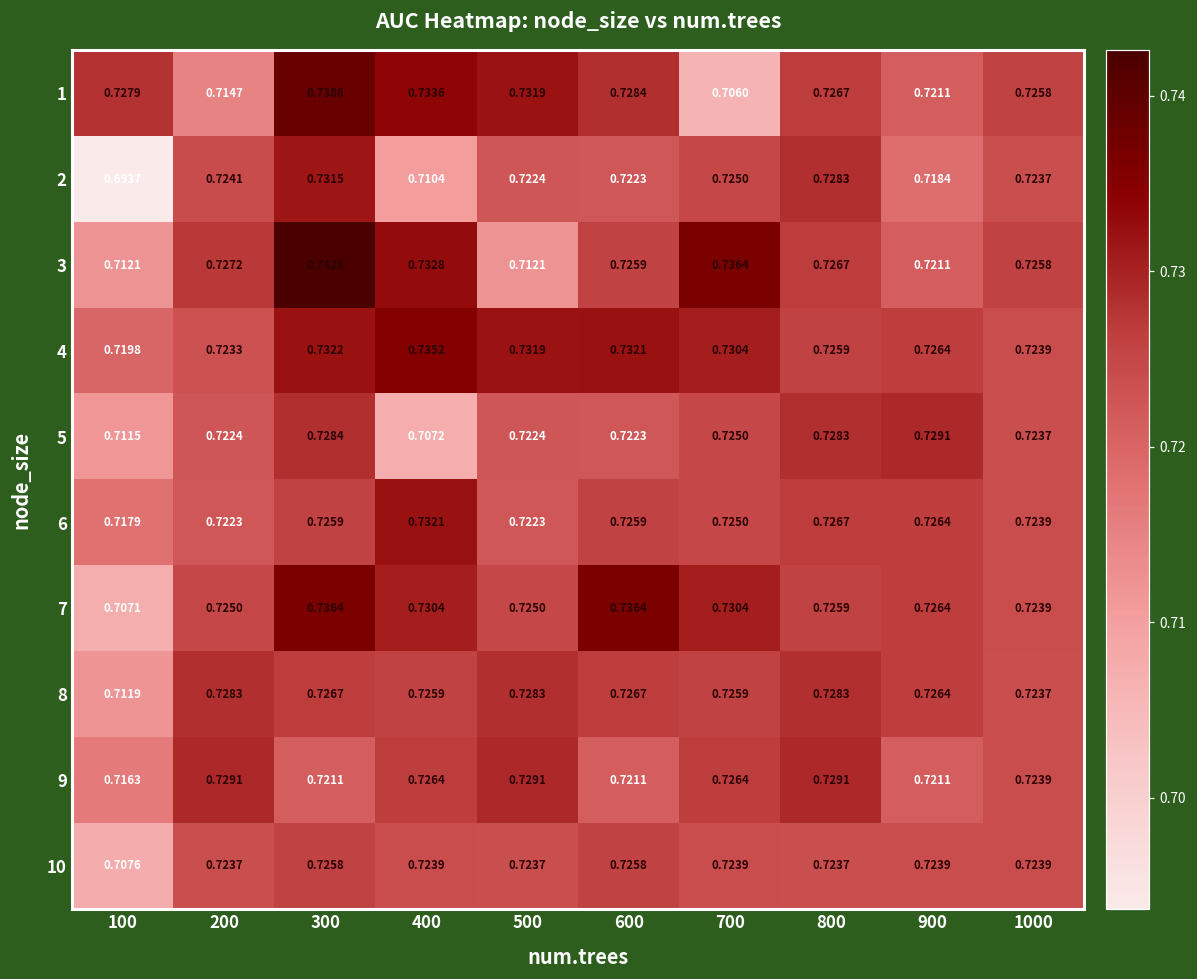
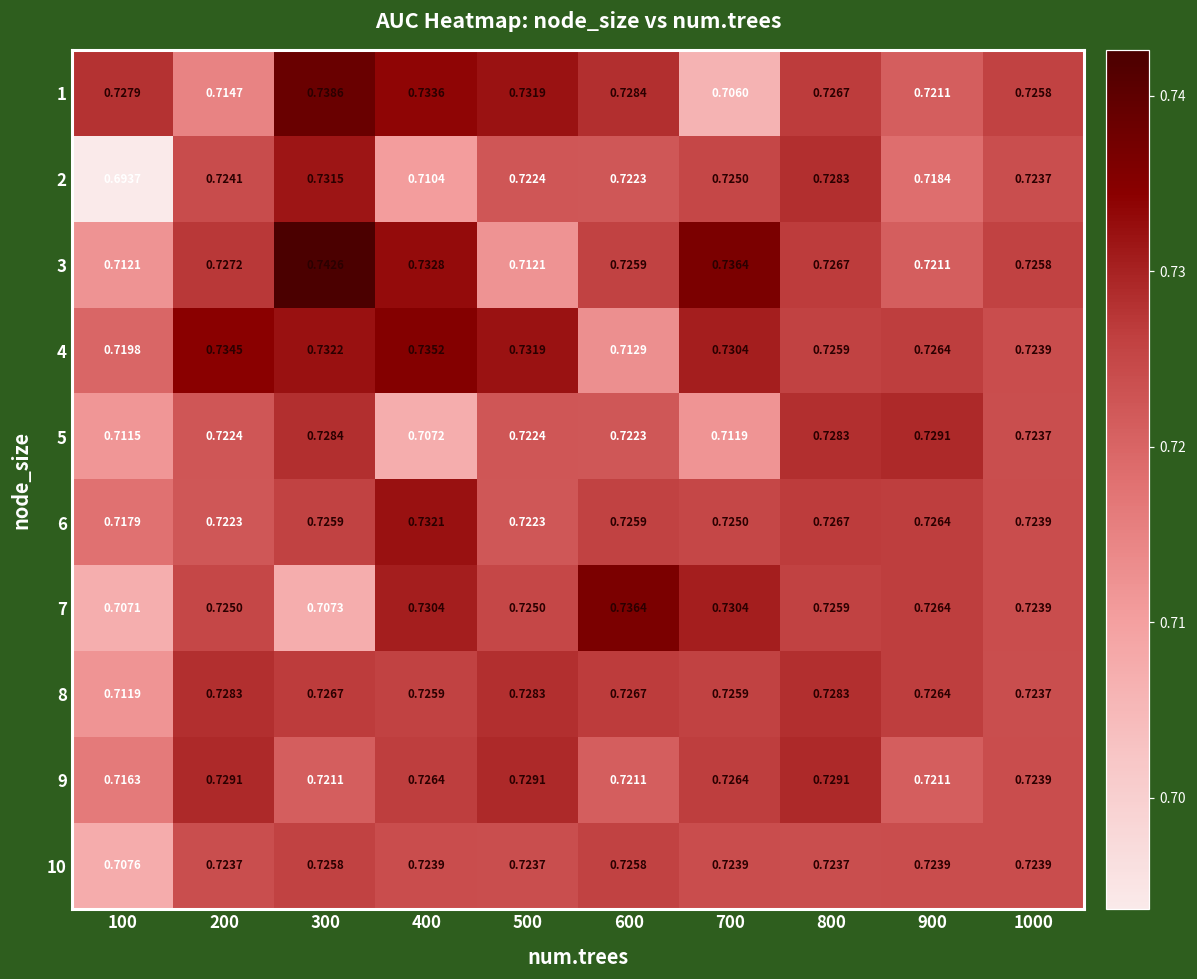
4, 200: 0.7233 -> 0.7345
4, 600: 0.7321 -> 0.7129
5, 700: 0.7250 -> 0.7119
7, 300: 0.7364 -> 0.7073
